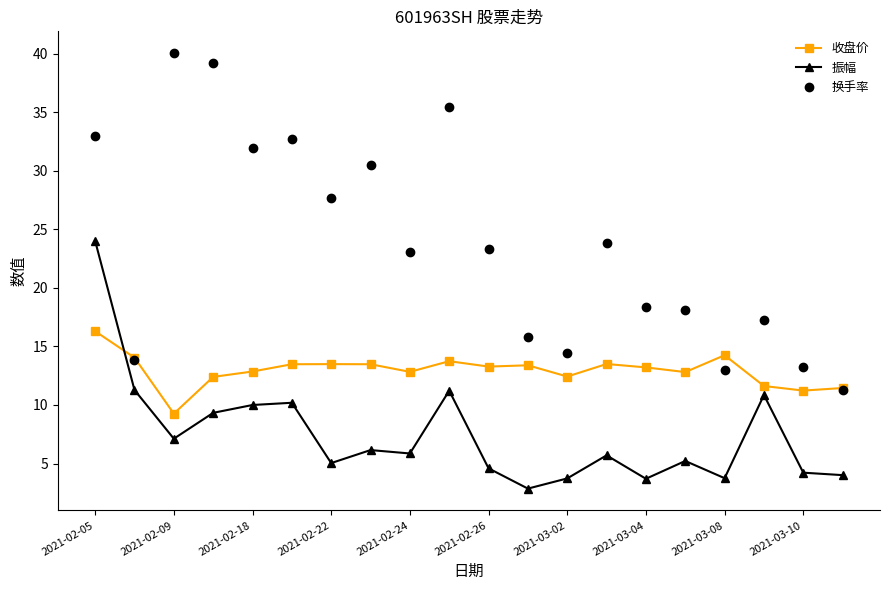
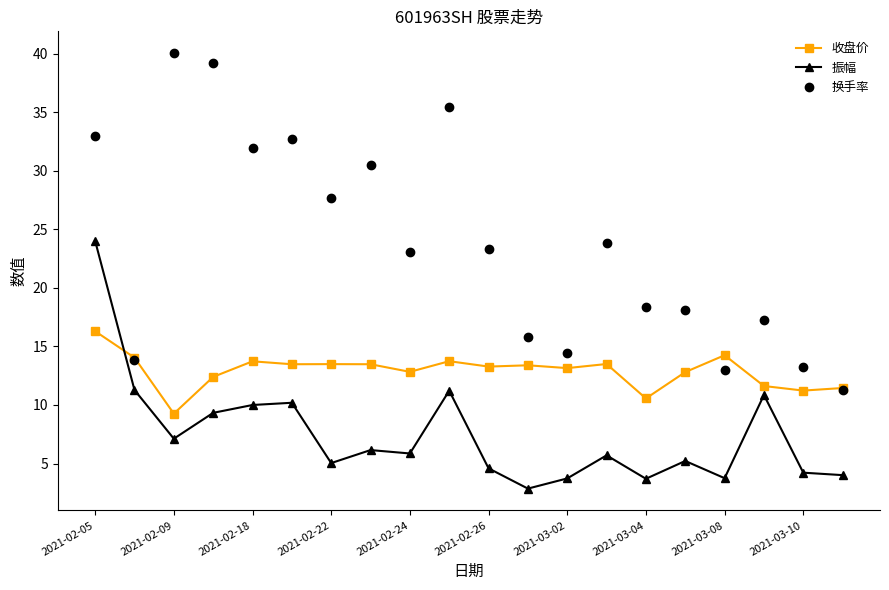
收盘价, 2021-02-18: 12.9 -> 13.7
收盘价, 2021-03-02: 12.4 -> 13.2
收盘价, 2021-03-04: 13.2 -> 10.6
